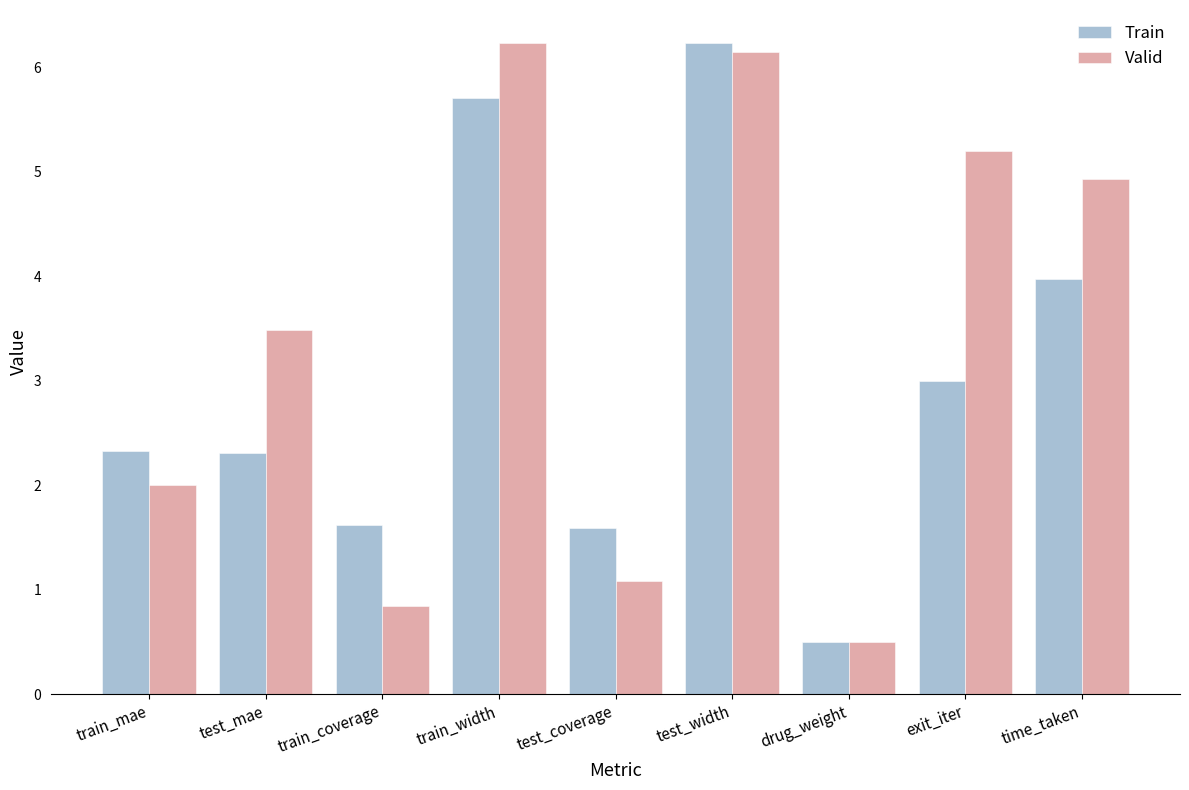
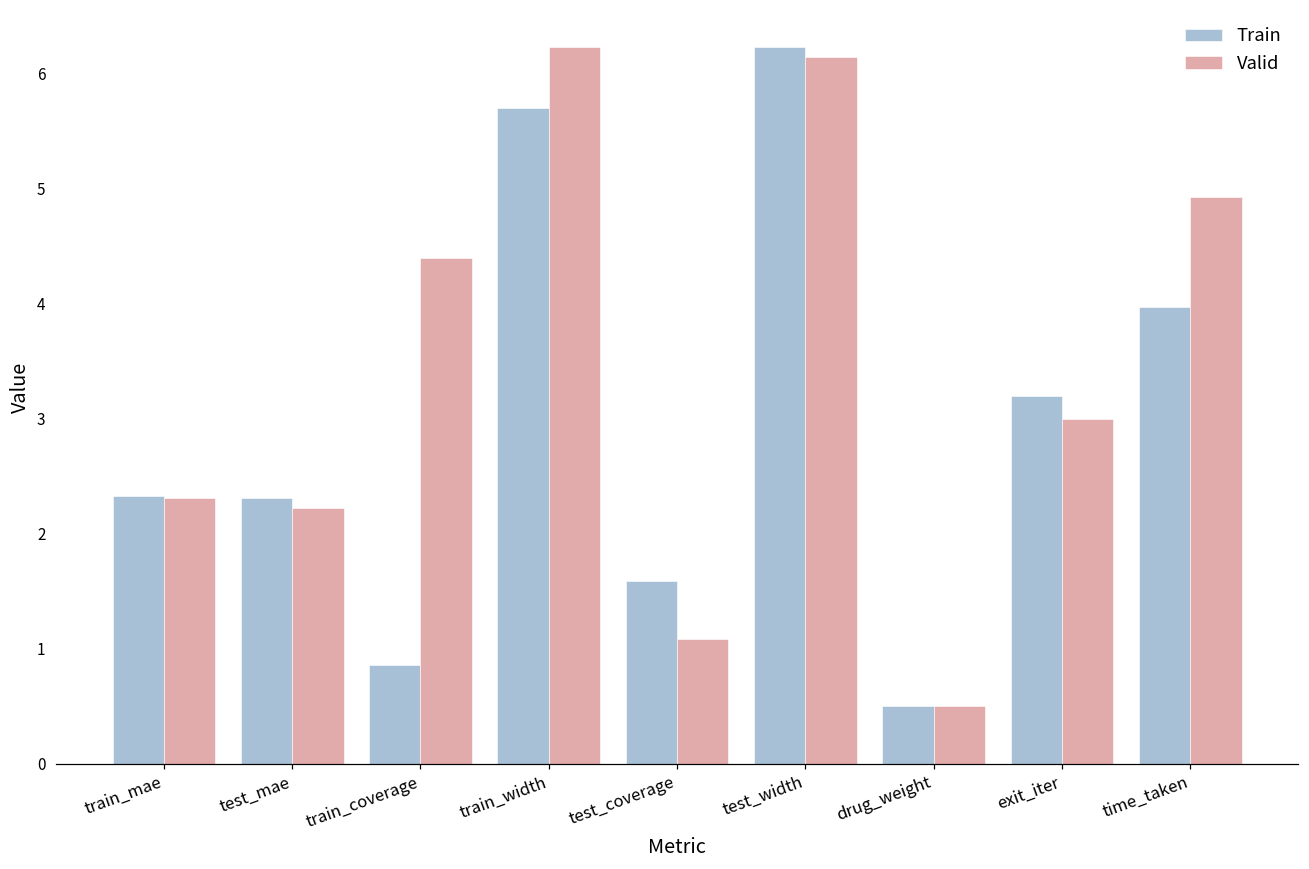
Valid, train_mae: 2.00 -> 2.31
Valid, test_mae: 3.48 -> 2.23
Train, train_coverage: 1.62 -> 0.86
Valid, train_coverage: 0.84 -> 4.39
Train, exit_iter: 3.0 -> 3.2
Valid, exit_iter: 5.2 -> 3.0
